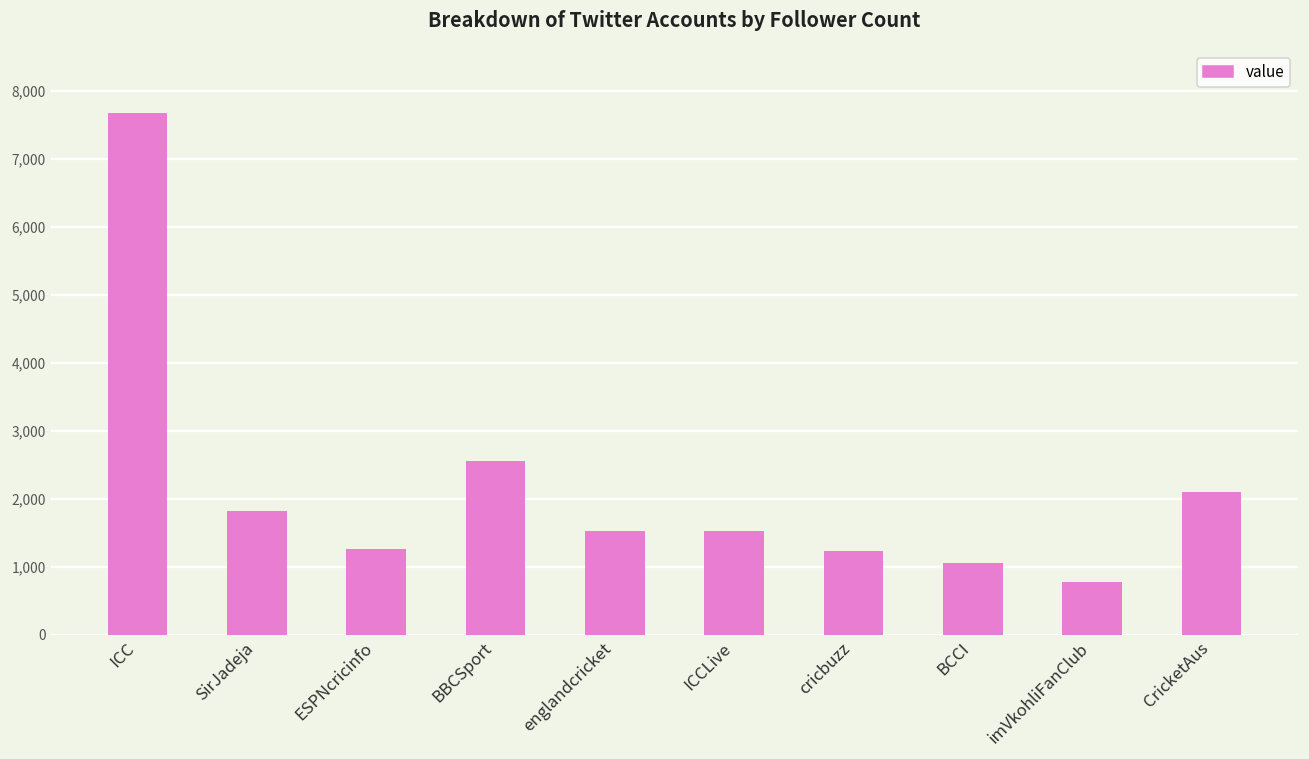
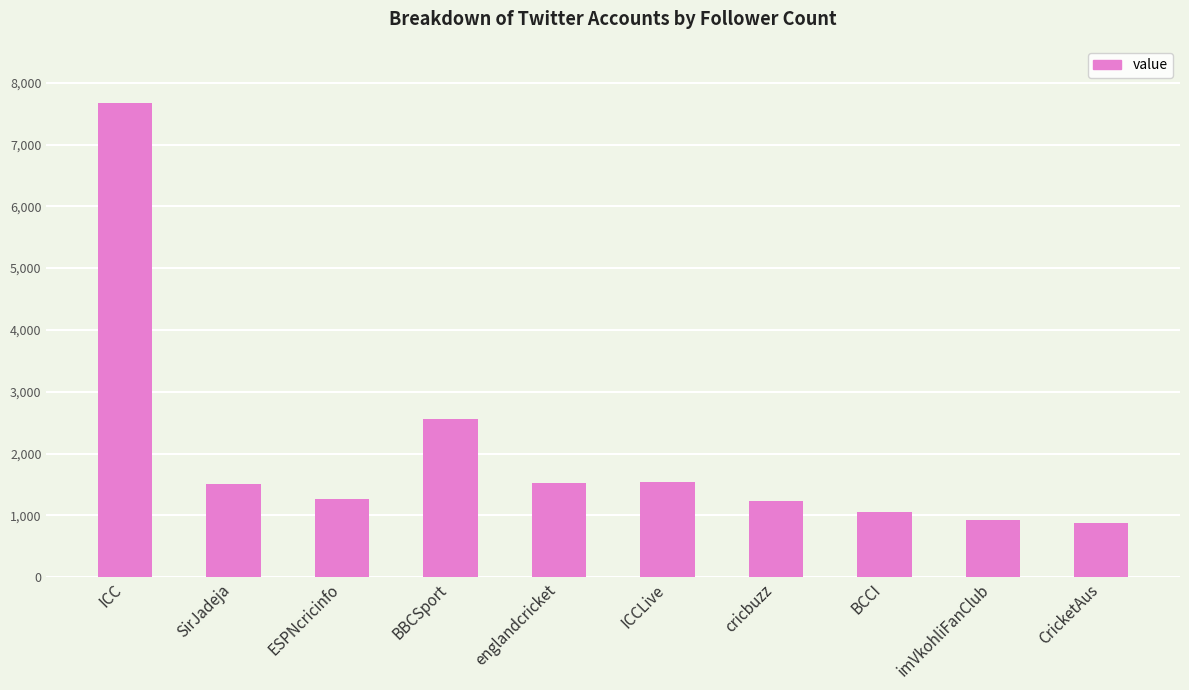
SirJadeja: 1,800 -> 1,500
imVkohliFanClub: 800 -> 900
CricketAus: 2,100 -> 900
